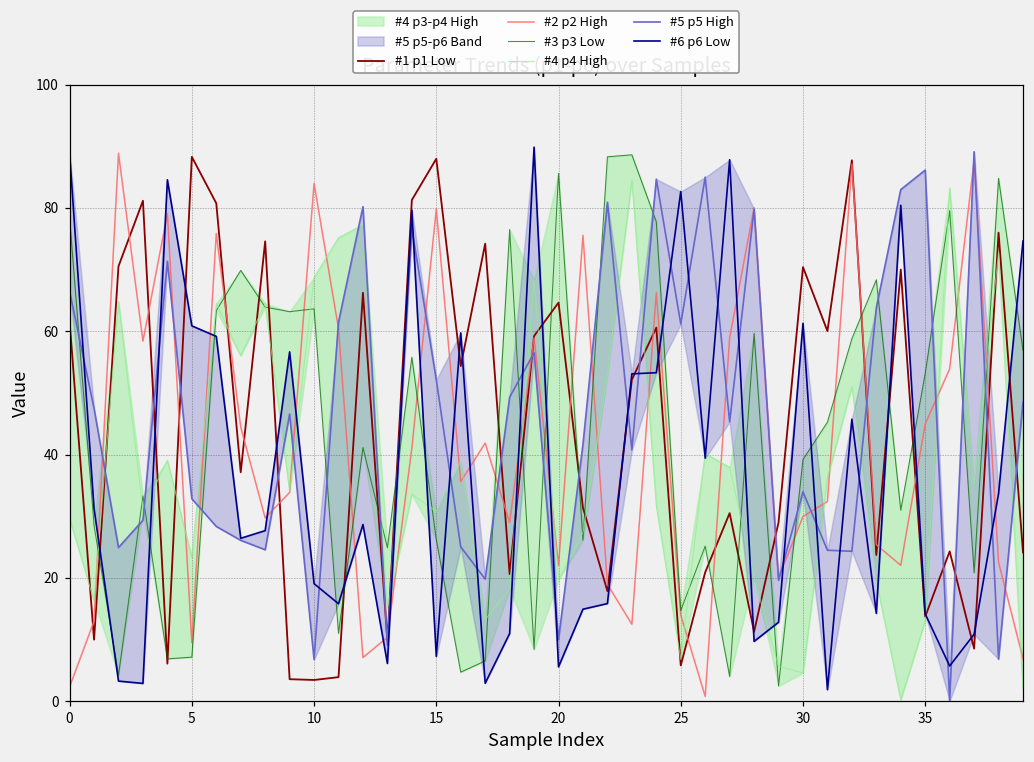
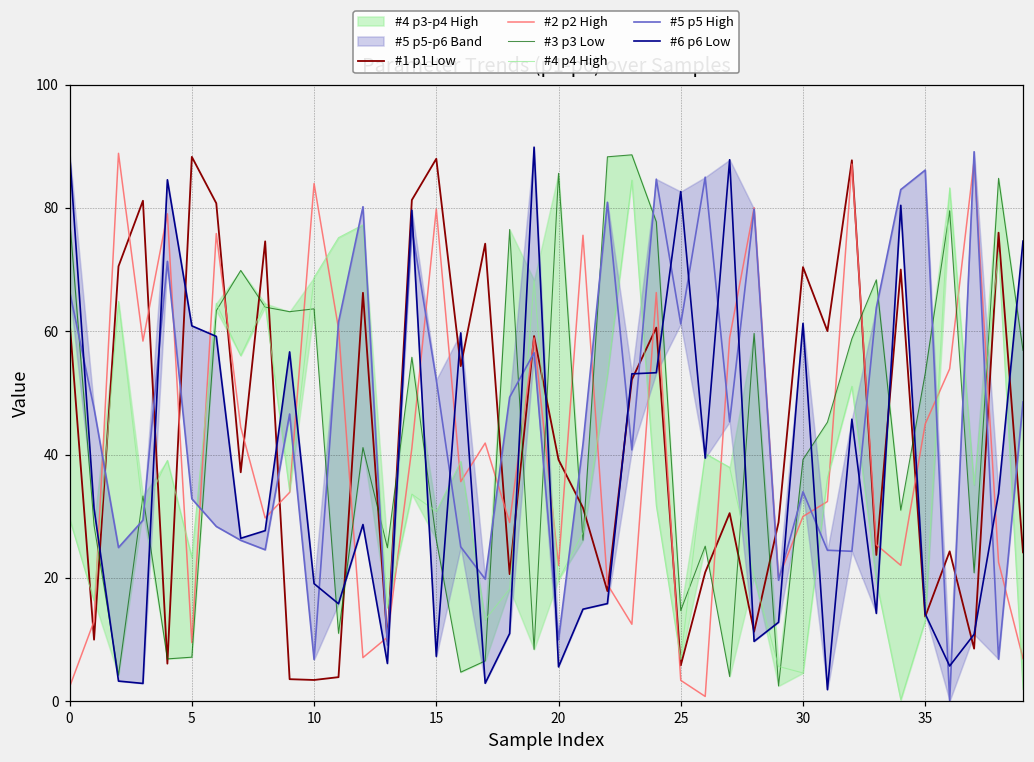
#1 p1 Low, 20: 65 -> 39
#2 p2 High, 25: 14 -> 3
